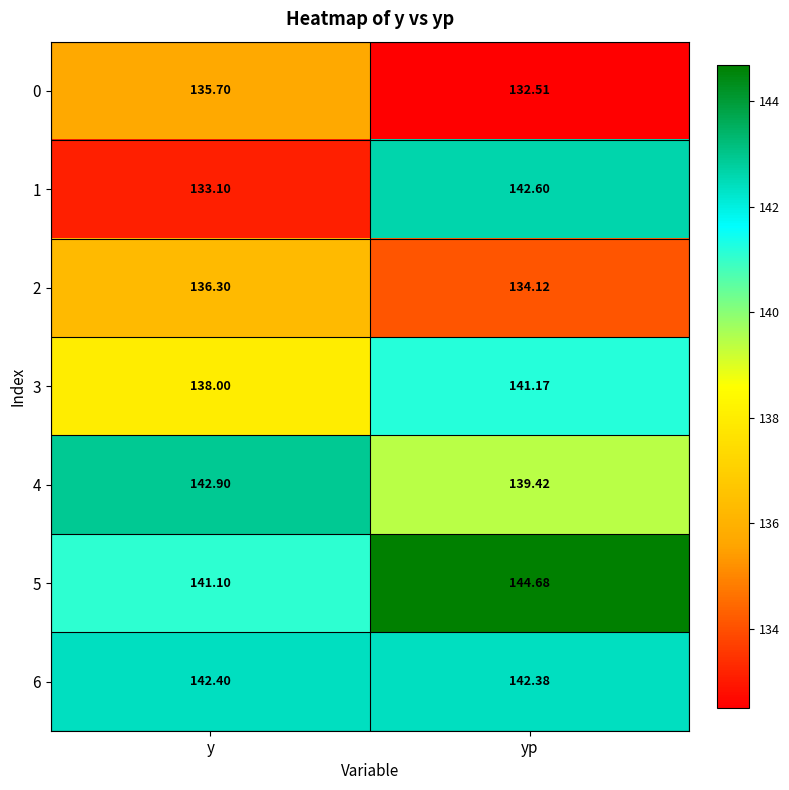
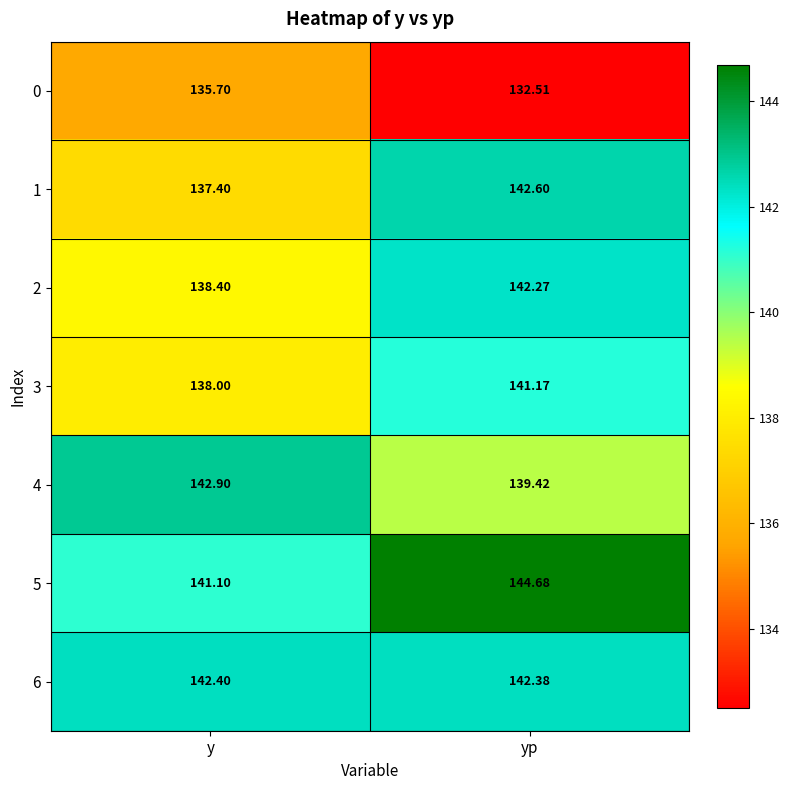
1, y: 133.10 -> 137.40
2, y: 136.30 -> 138.40
2, yp: 134.12 -> 142.27
